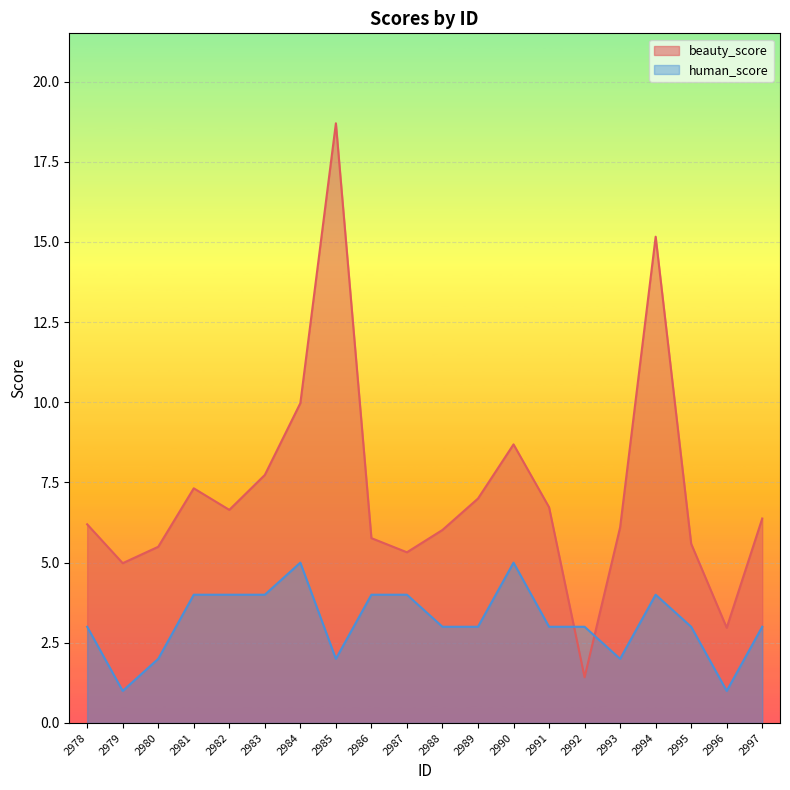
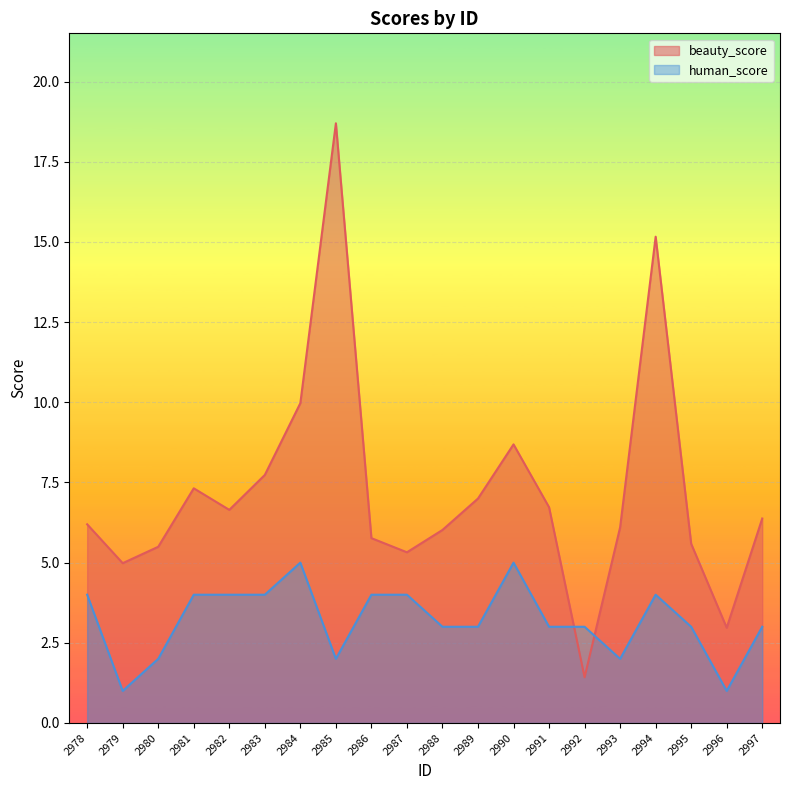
human_score, 2978: 3 -> 4
